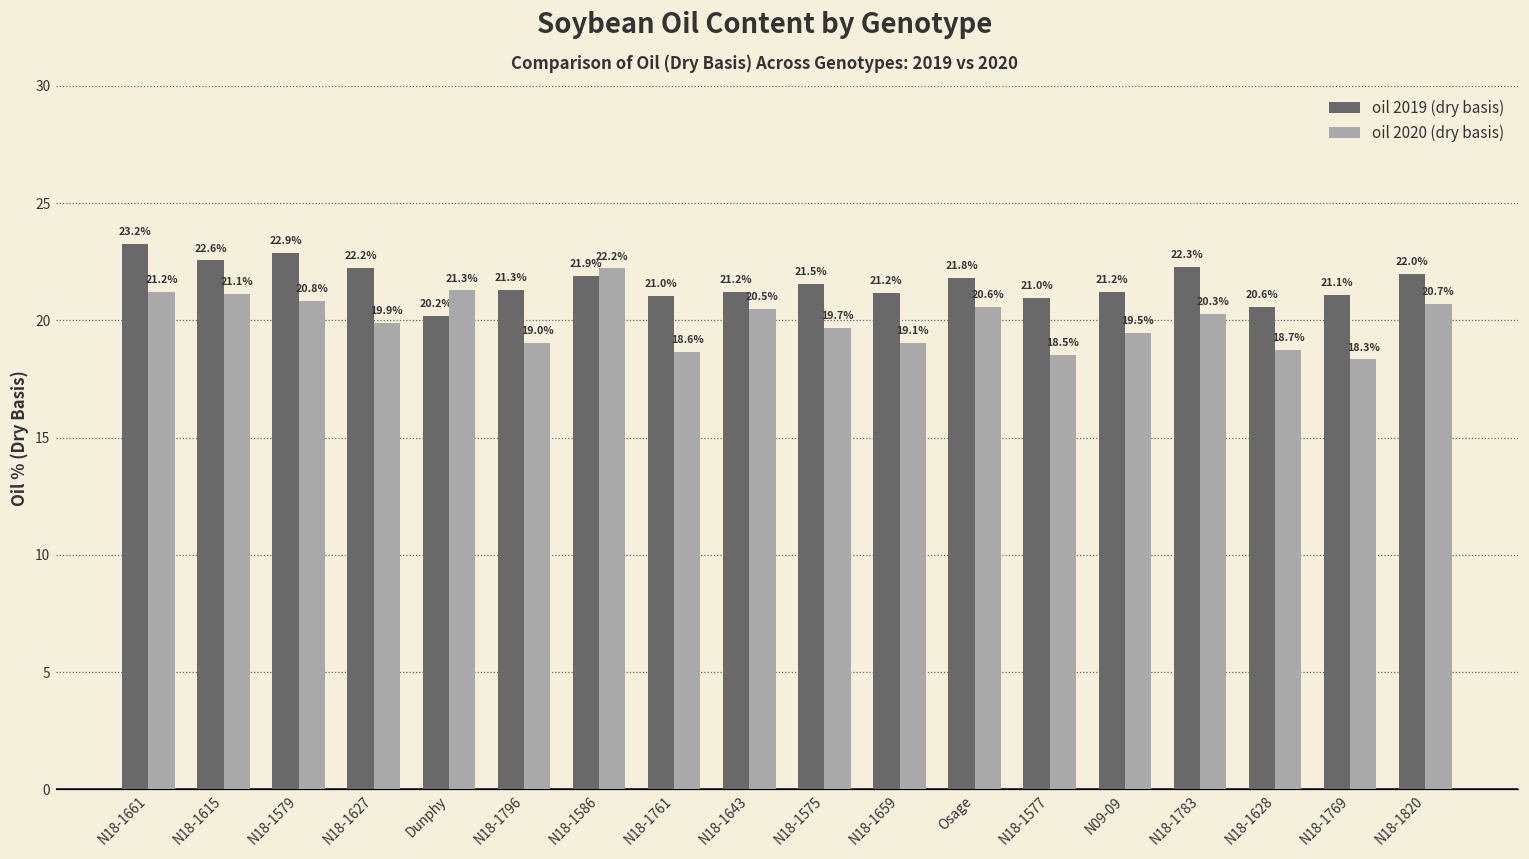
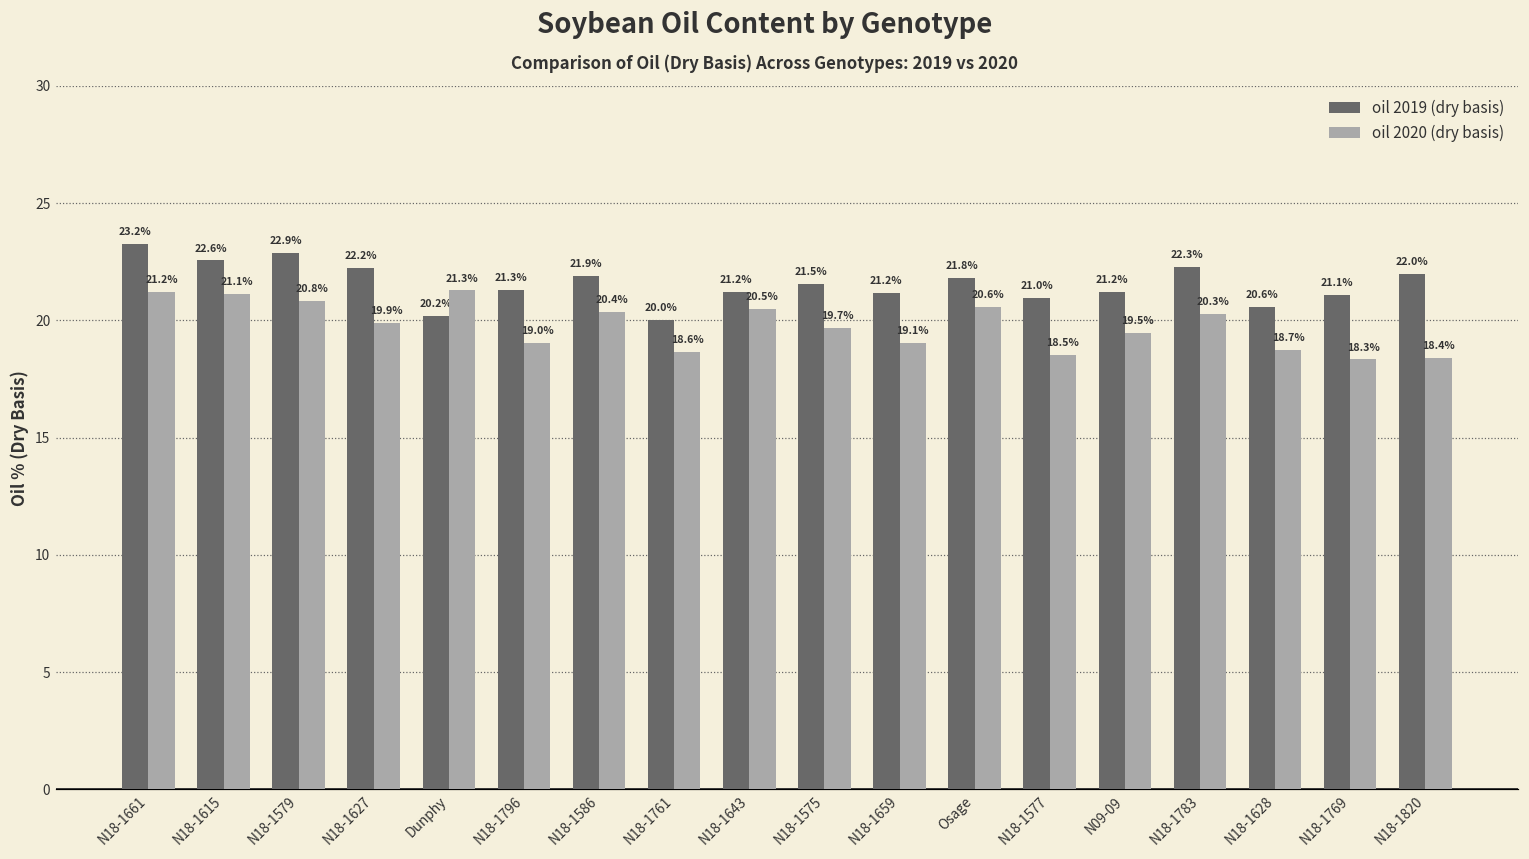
oil 2020 (dry basis), N18-1586: 22.2% -> 20.4%
oil 2019 (dry basis), N18-1761: 21.0% -> 20.0%
oil 2020 (dry basis), N18-1820: 20.7% -> 18.4%
